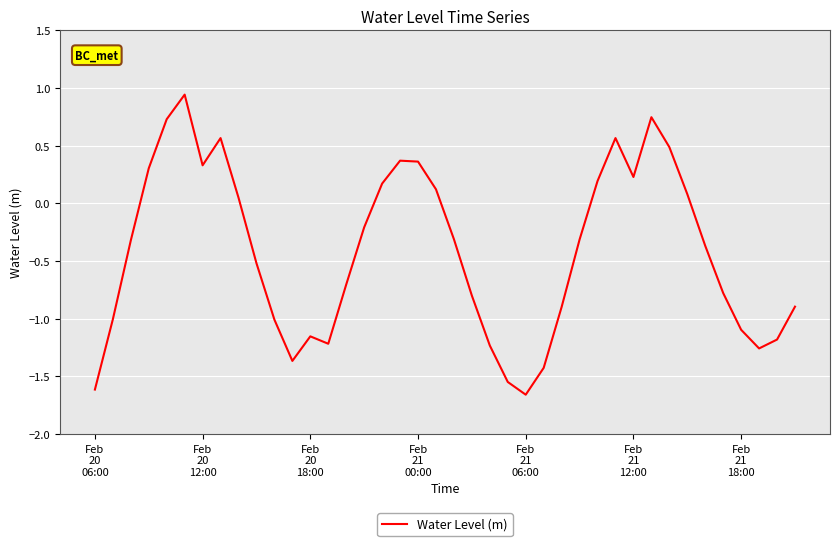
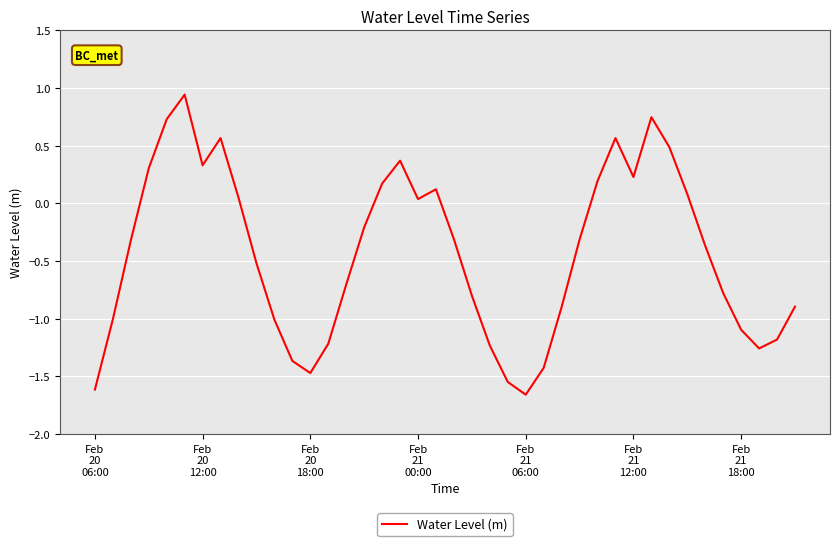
Feb 20 18:00: -1.15 -> -1.47
Feb 21 00:00: 0.36 -> 0.04
